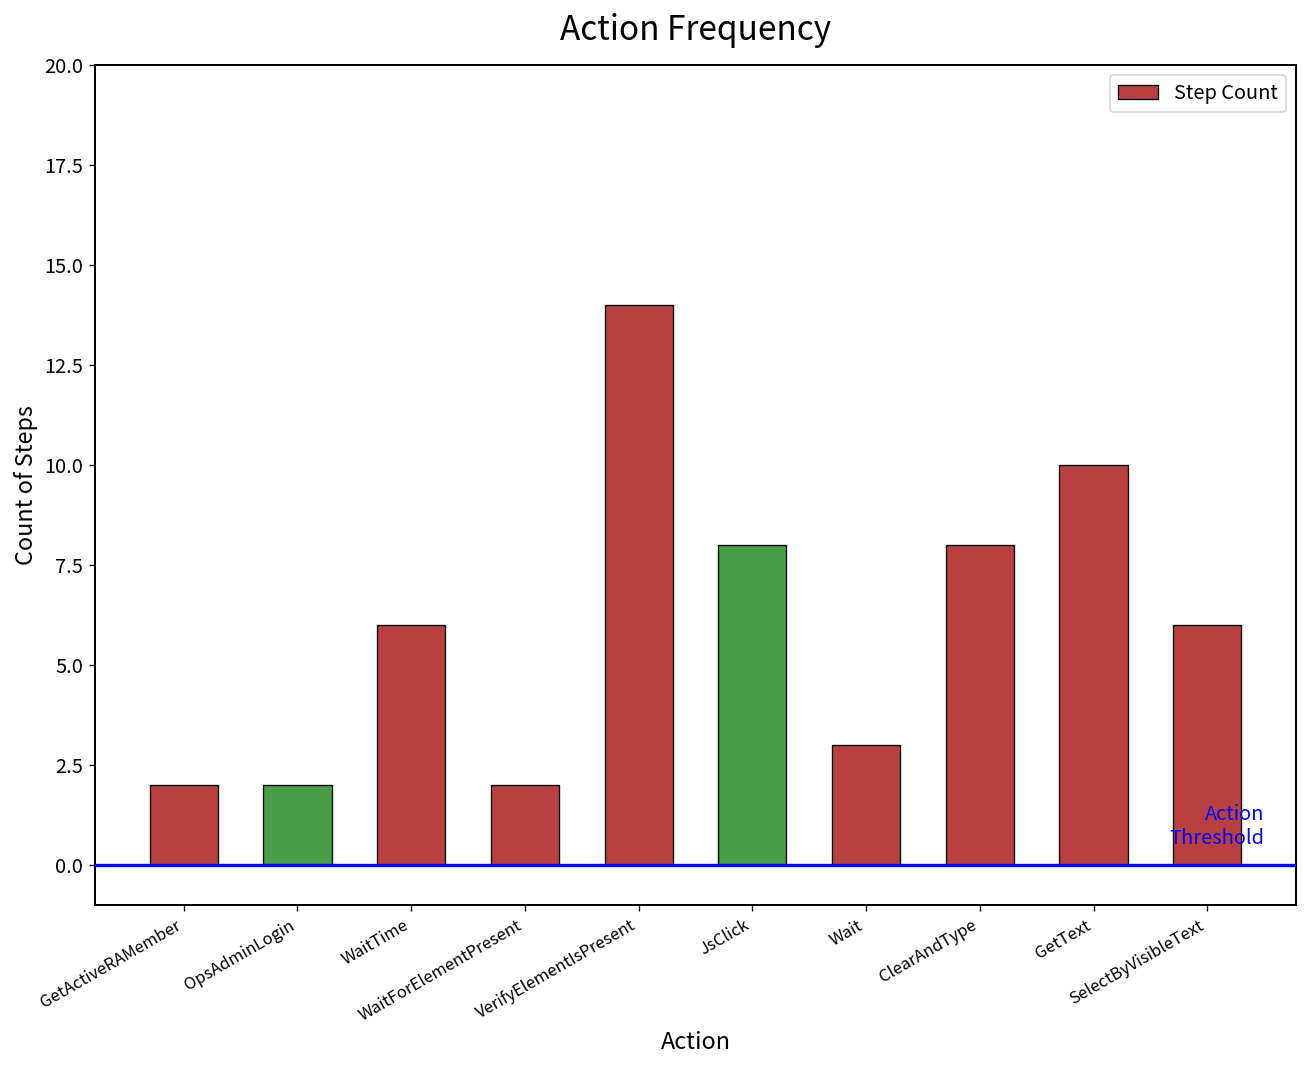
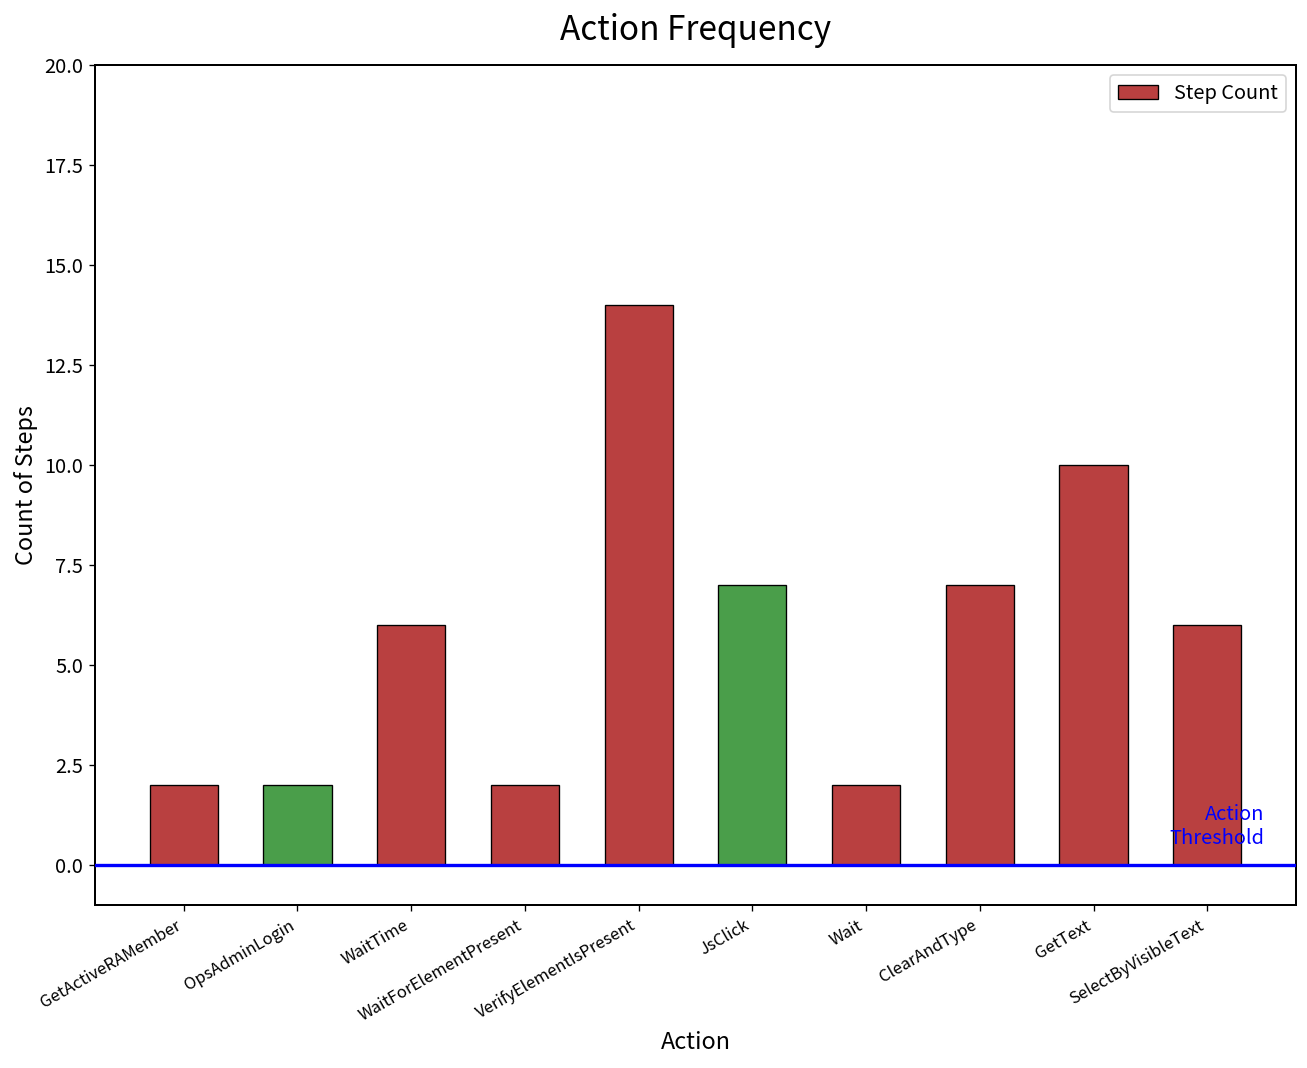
JsClick: 8 -> 7
Wait: 3 -> 2
ClearAndType: 8 -> 7
